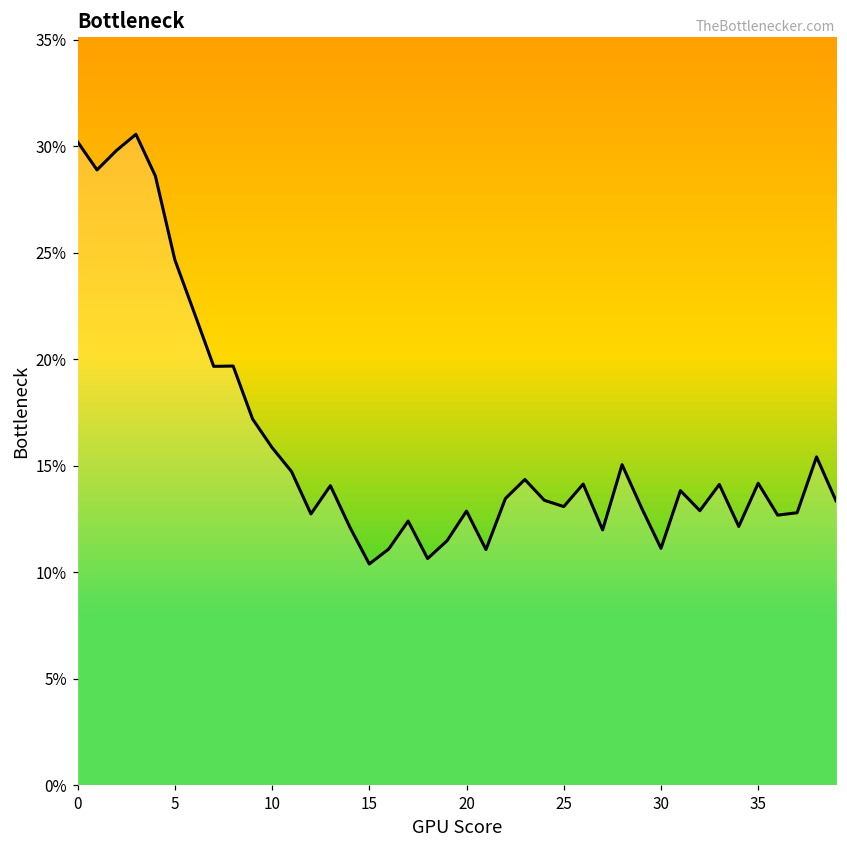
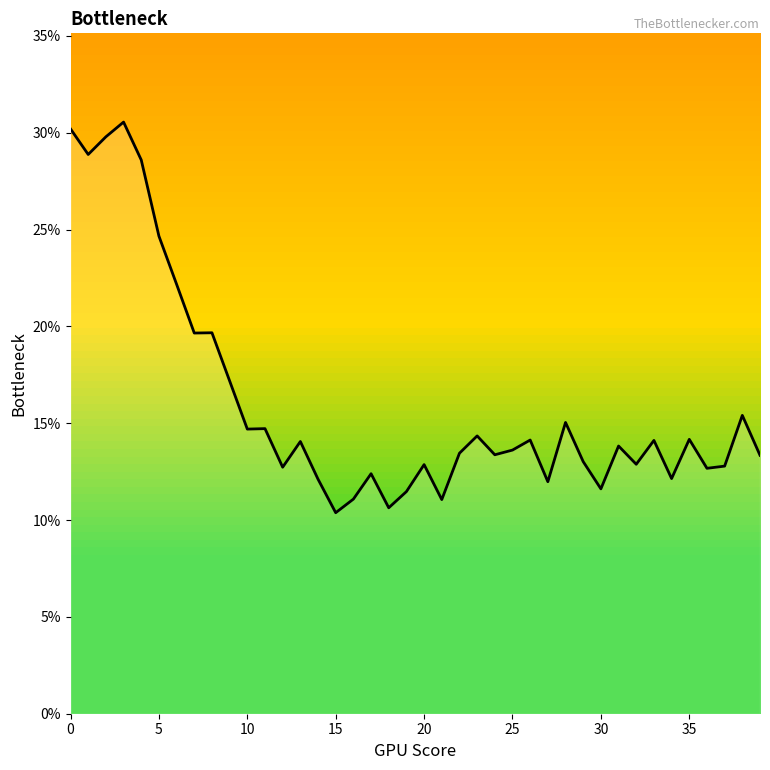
10: 15.8% -> 14.7%
25: 13.1% -> 13.6%
30: 11.1% -> 11.6%
